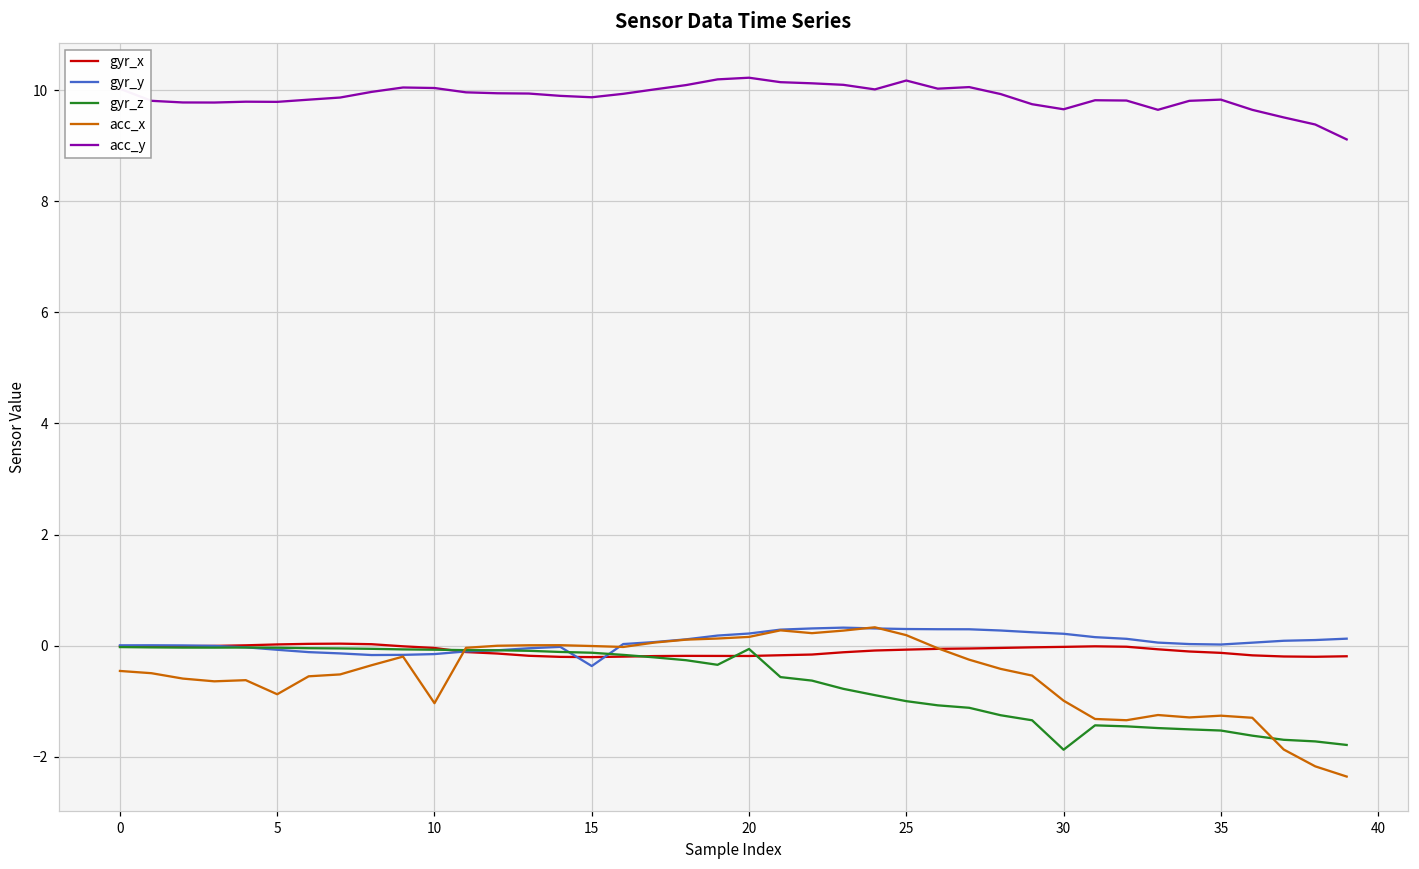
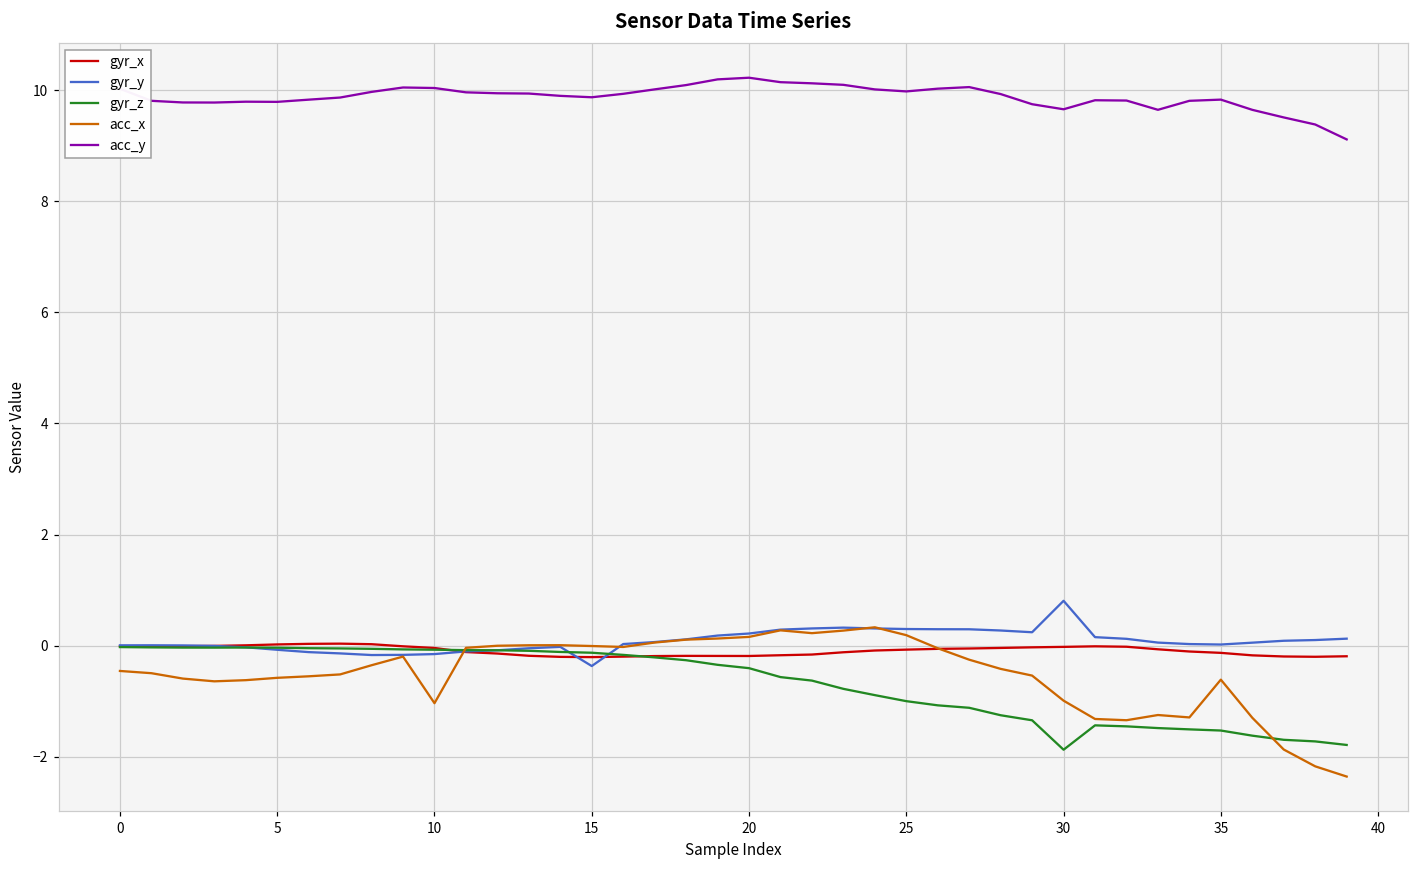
acc_x, 5: -0.9 -> -0.6
gyr_z, 20: -0.1 -> -0.4
acc_y, 25: 10.2 -> 10.0
gyr_y, 30: 0.2 -> 0.8
acc_x, 35: -1.3 -> -0.6
